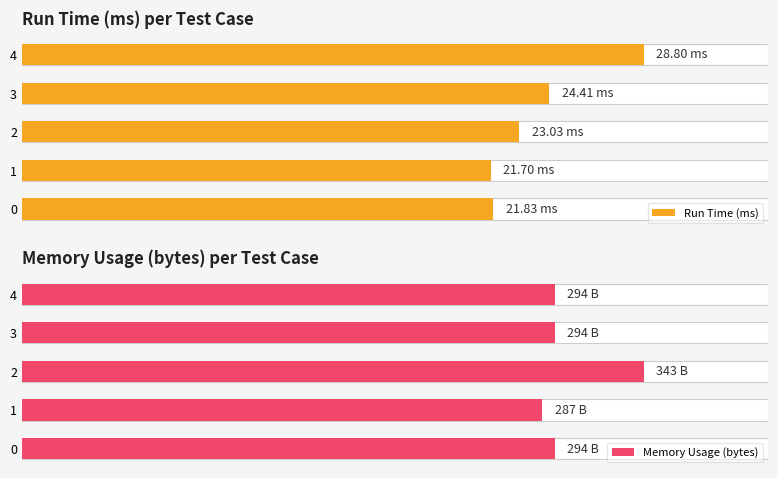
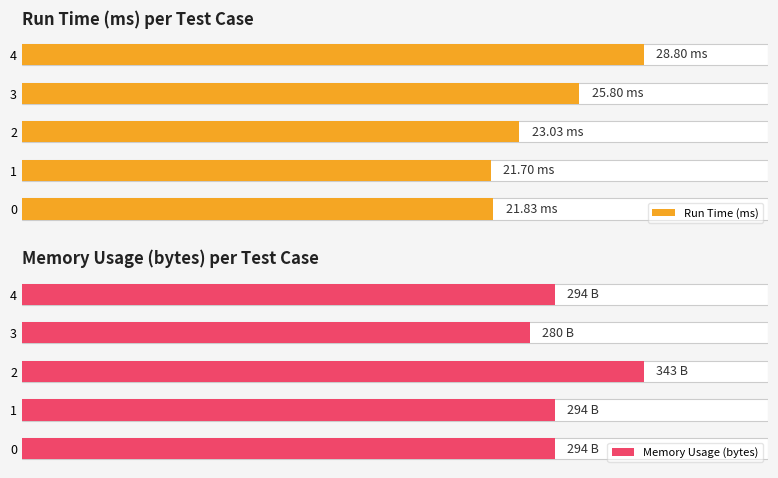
Run Time (ms) per Test Case, Run Time (ms), 3: 24.41 -> 25.80
Memory Usage (bytes) per Test Case, Memory Usage (bytes), 3: 294 -> 280
Memory Usage (bytes) per Test Case, Memory Usage (bytes), 1: 287 -> 294
